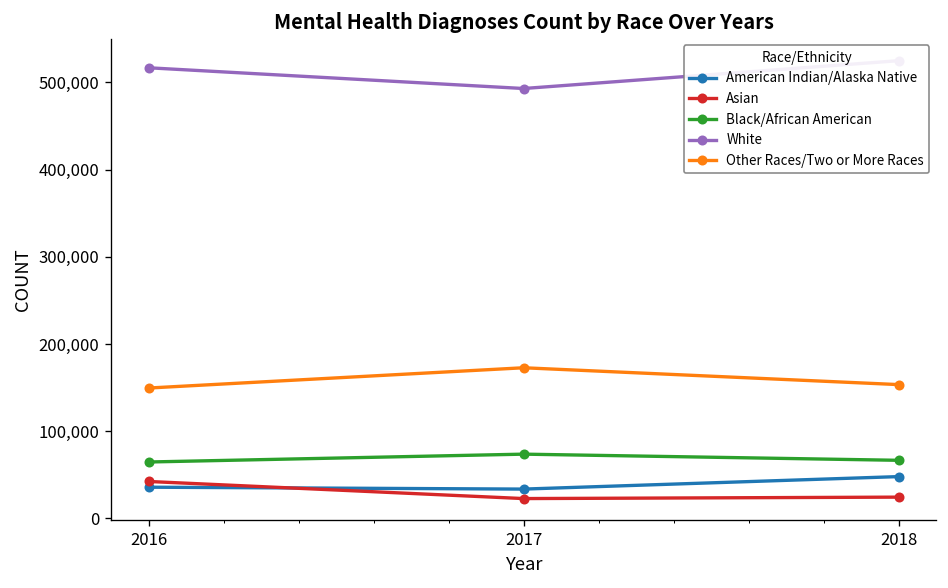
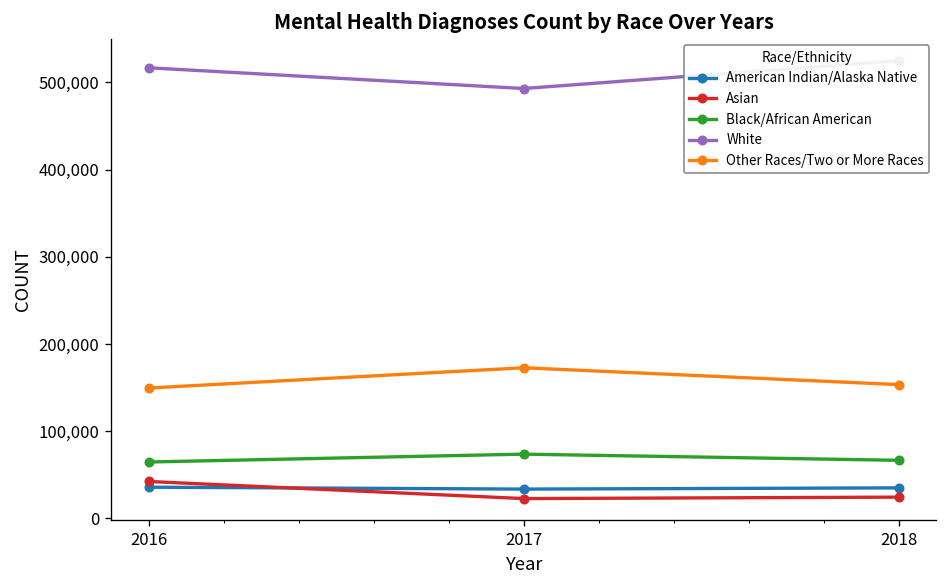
American Indian/Alaska Native, 2018: 50,000 -> 40,000
